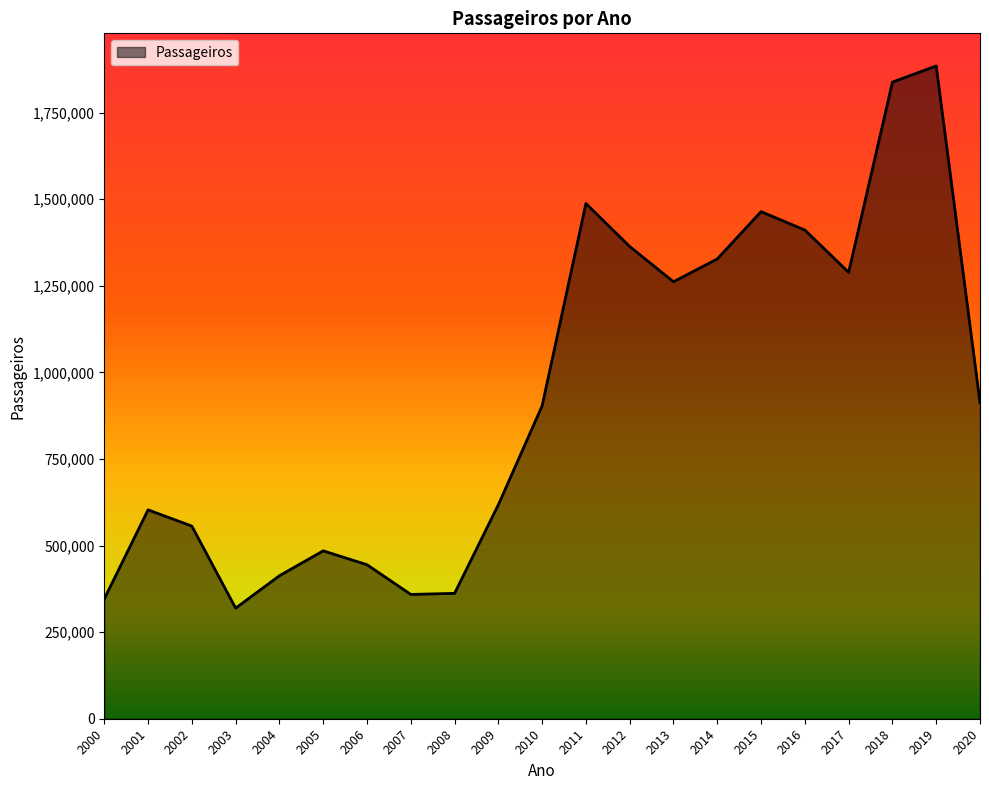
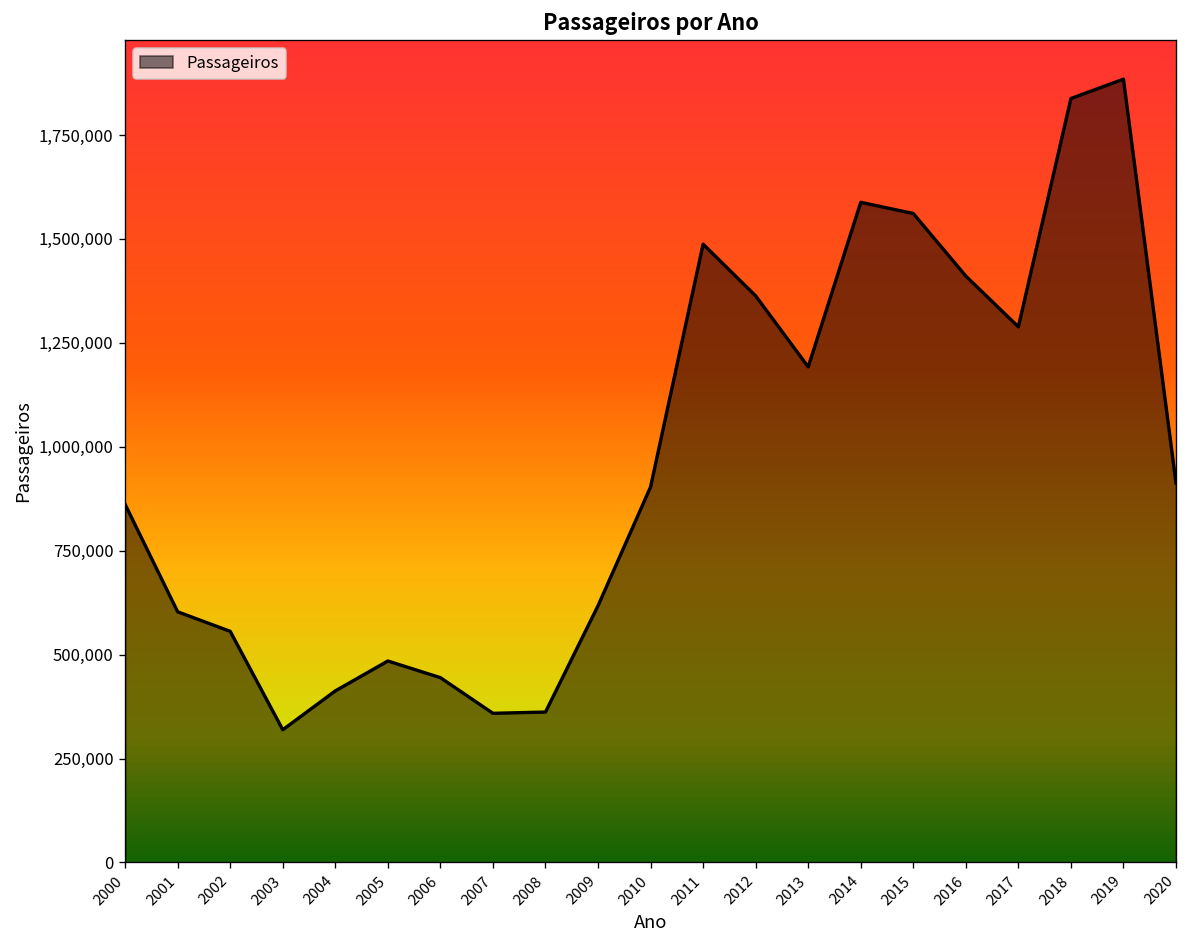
2000: 350,000 -> 860,000
2013: 1,260,000 -> 1,190,000
2014: 1,330,000 -> 1,590,000
2015: 1,460,000 -> 1,560,000
